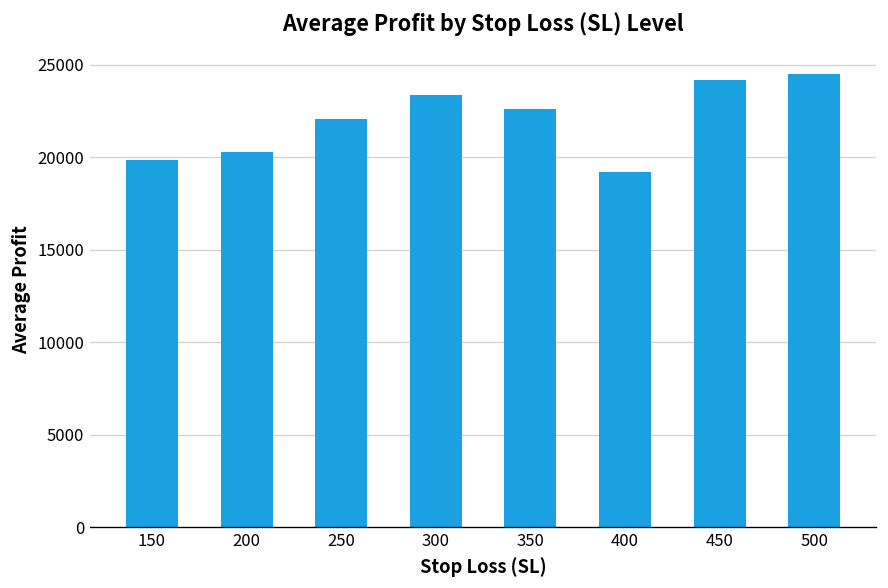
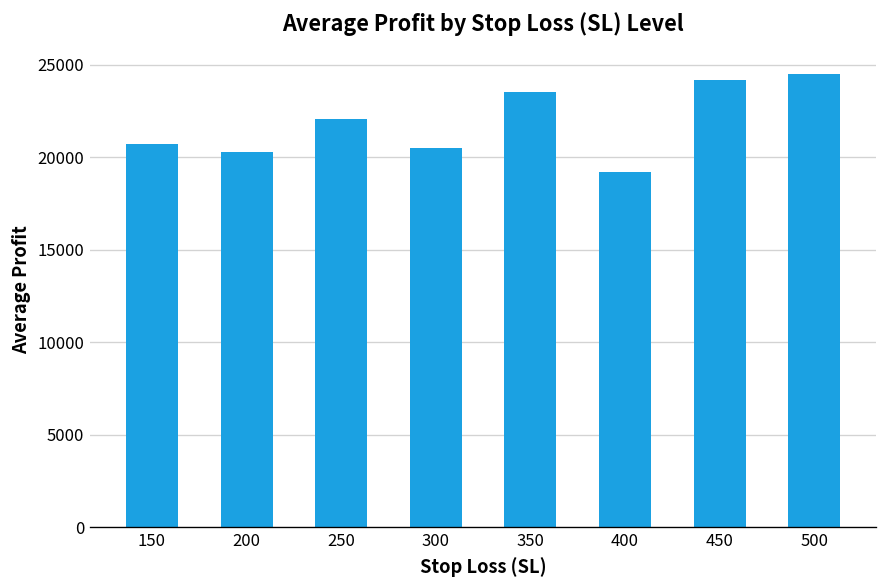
150: 19800 -> 20700
300: 23400 -> 20500
350: 22600 -> 23500
